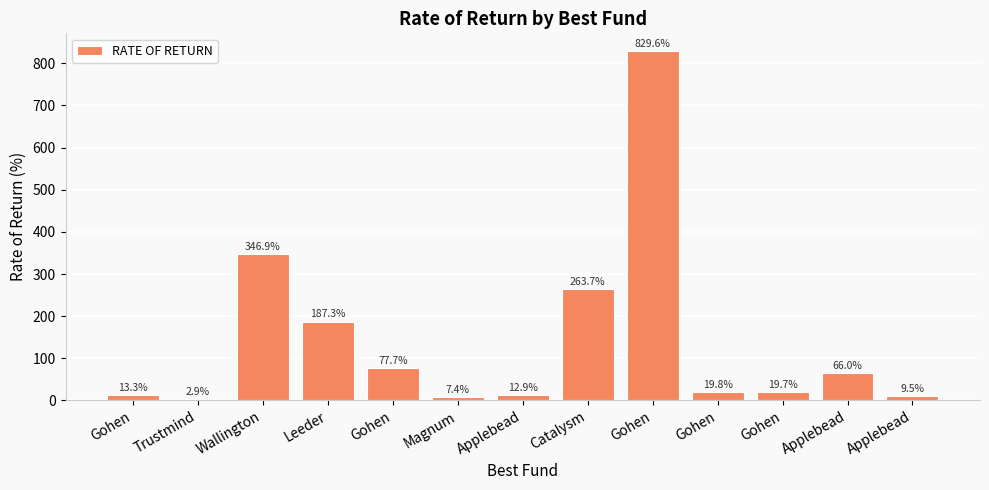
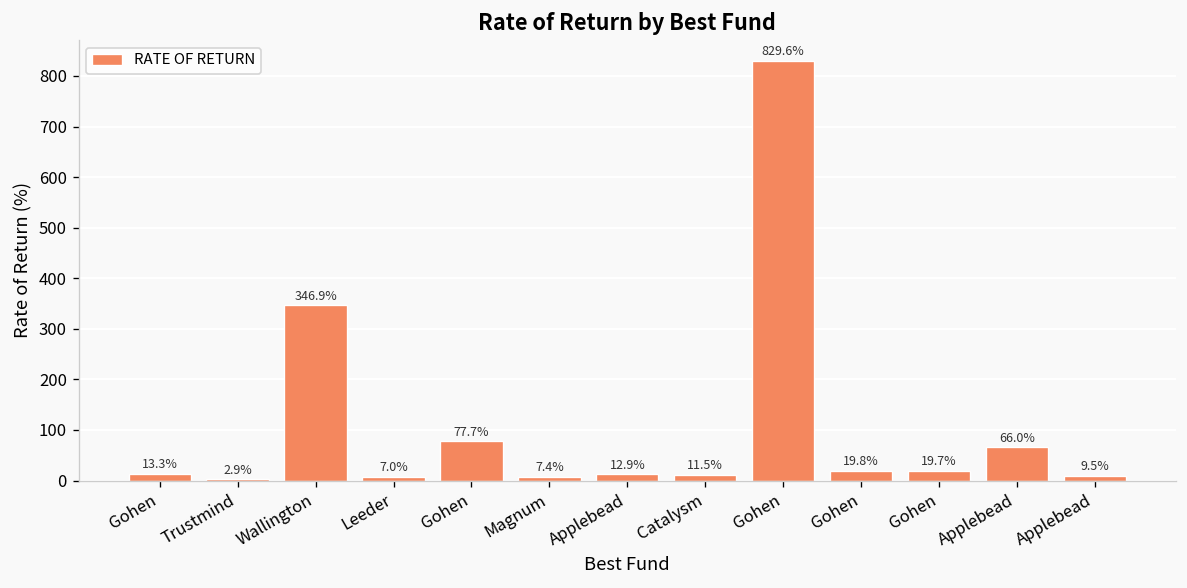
Leeder: 187.3% -> 7.0%
Catalysm: 263.7% -> 11.5%
